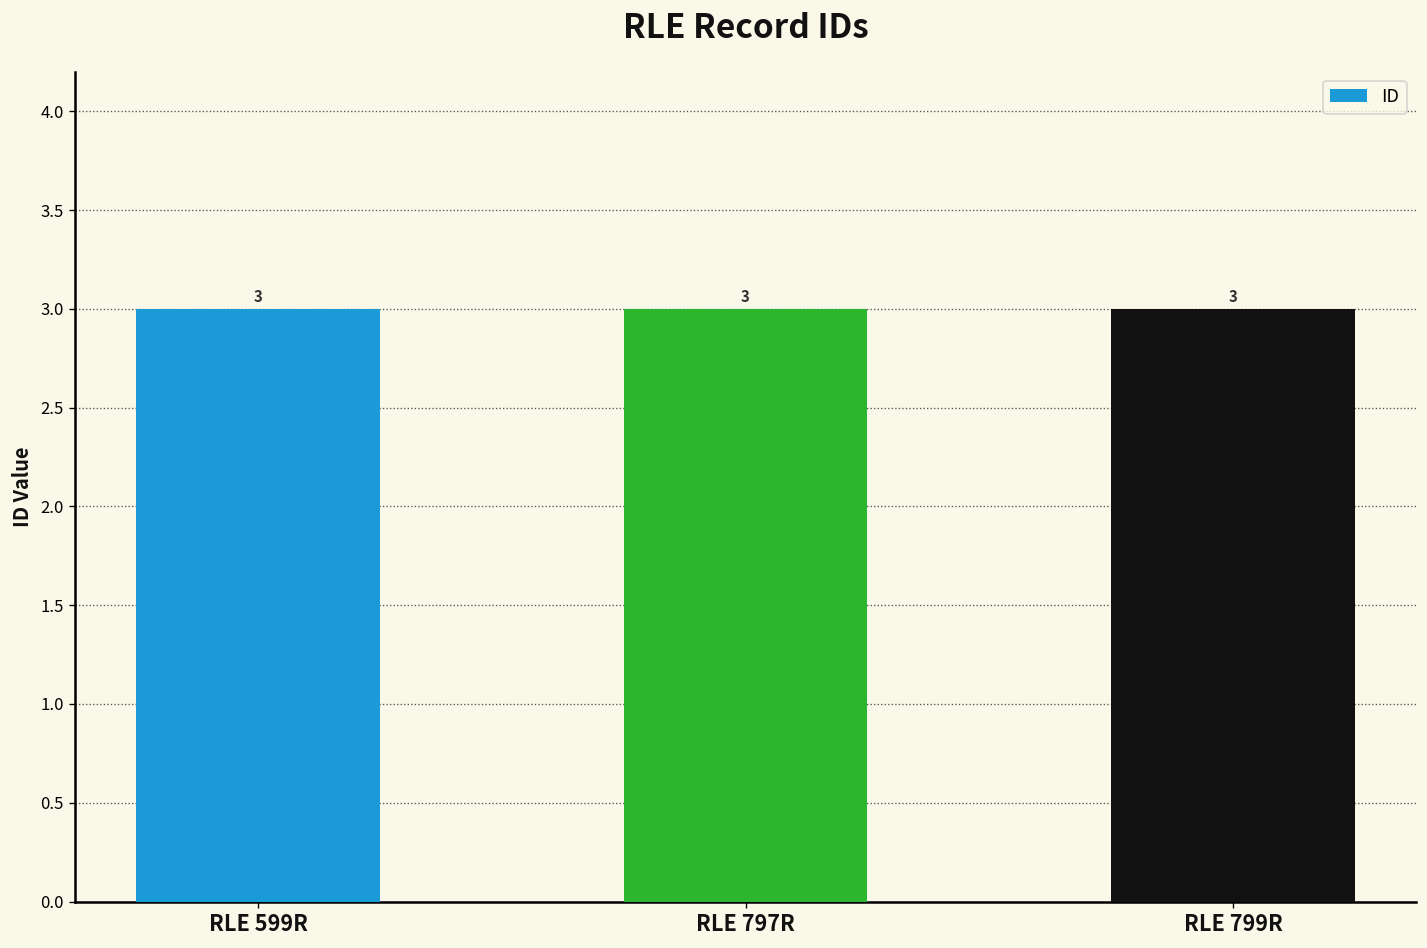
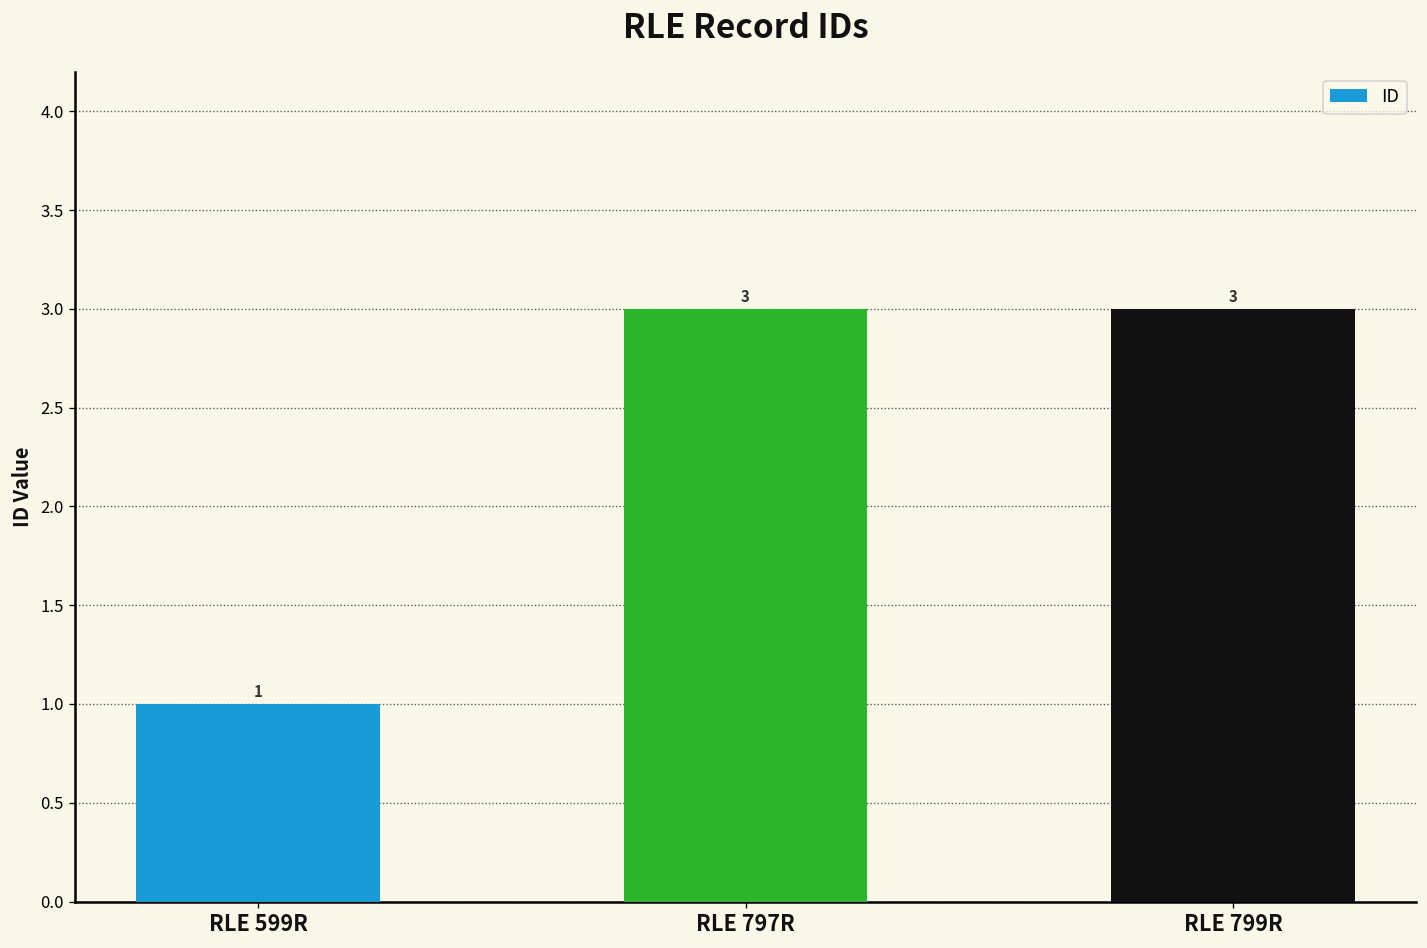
RLE 599R: 3 -> 1
